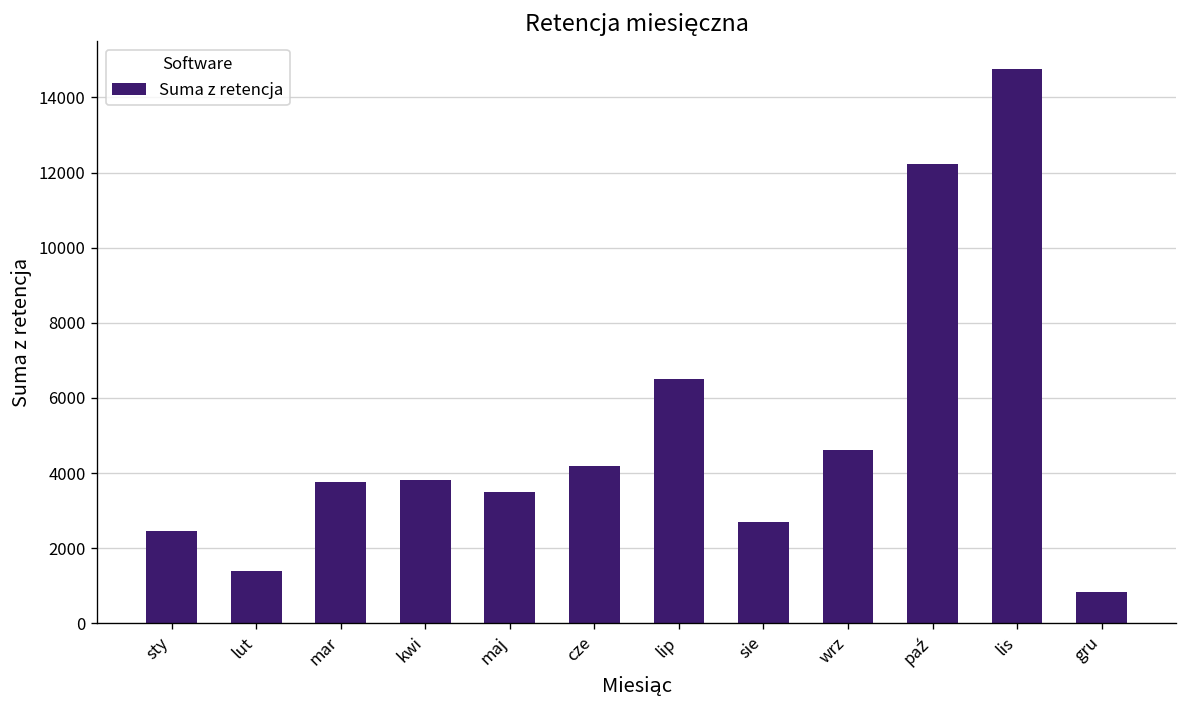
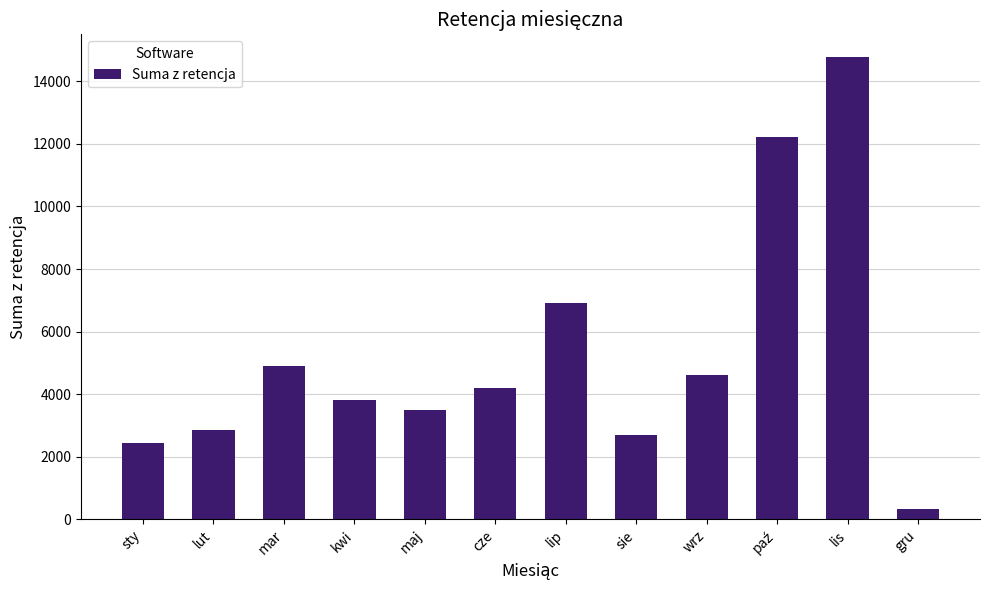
lut: 1400 -> 2900
mar: 3800 -> 4900
lip: 6500 -> 6900
gru: 800 -> 300
